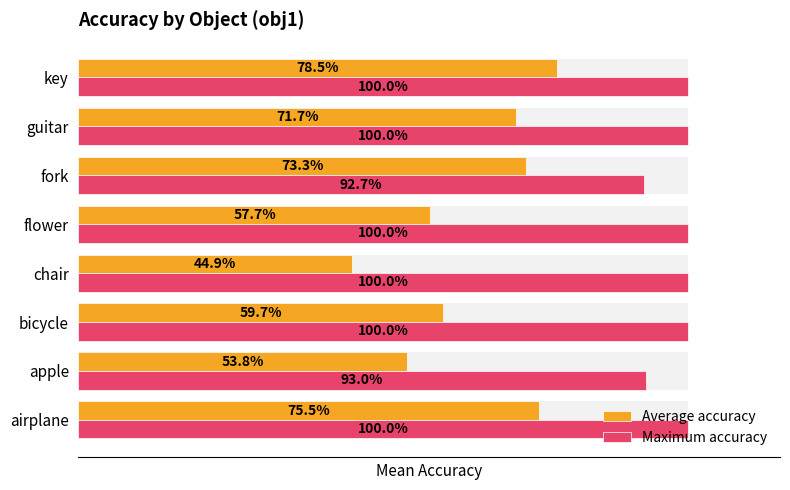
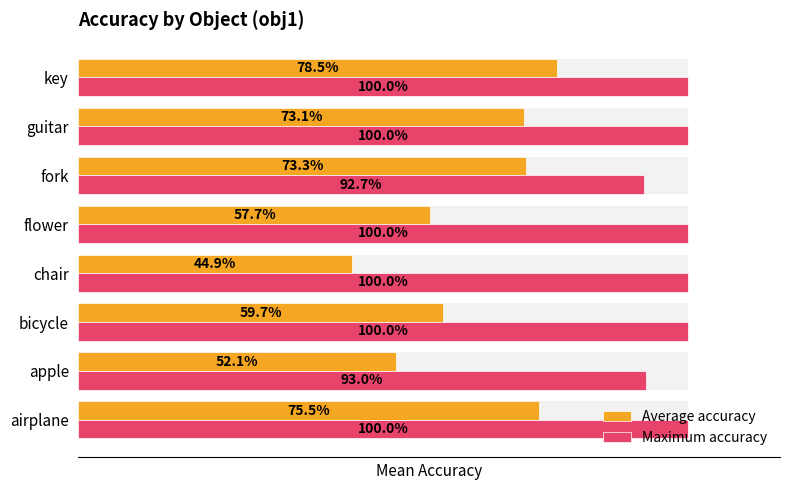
Average accuracy, guitar: 71.7% -> 73.1%
Average accuracy, apple: 53.8% -> 52.1%
